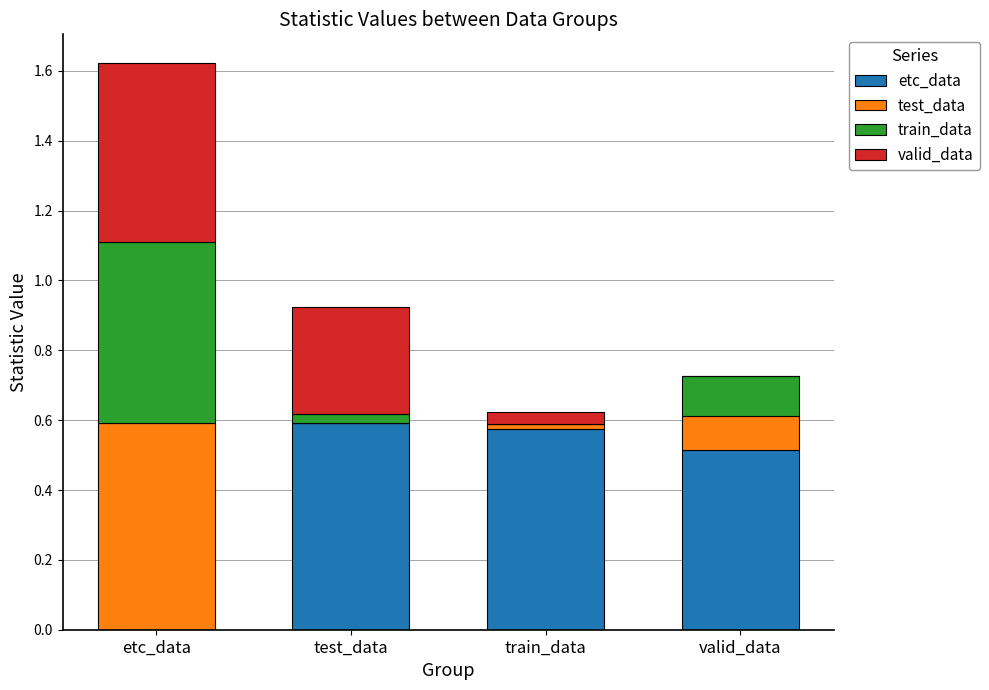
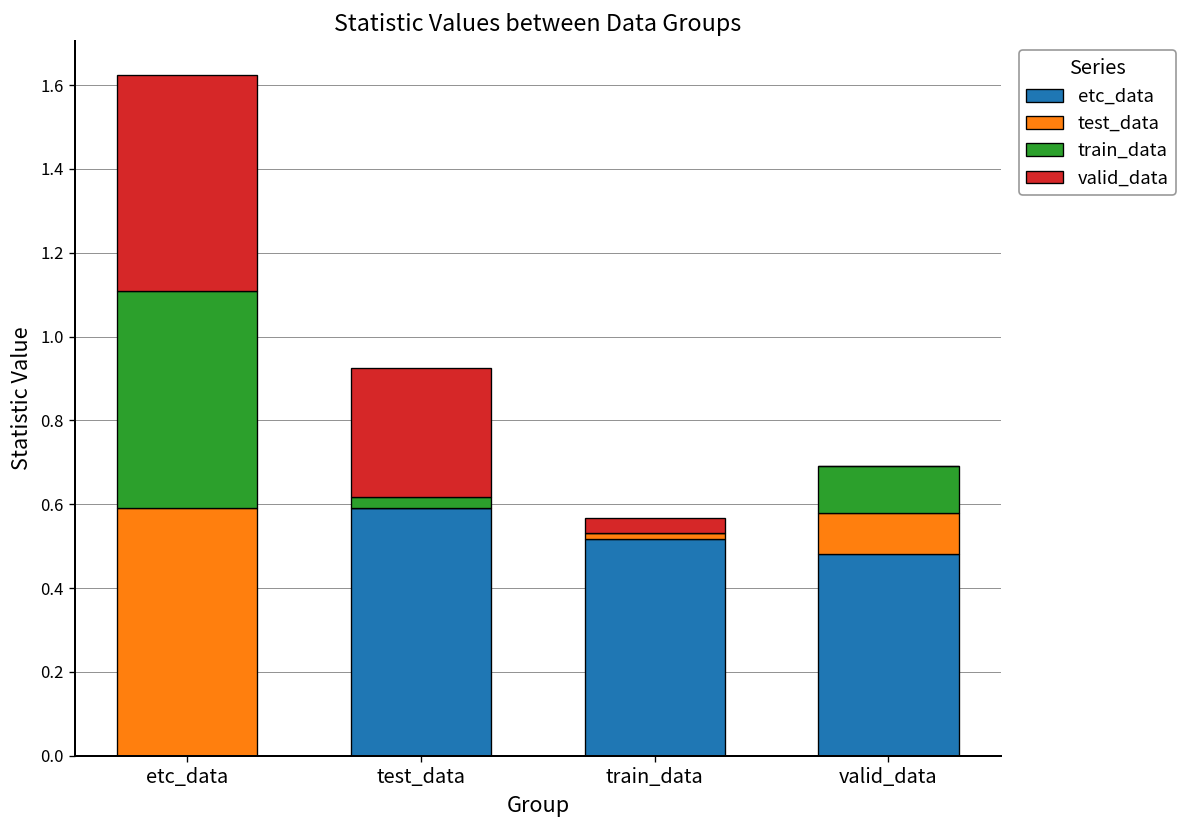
etc_data, train_data: 0.57 -> 0.52
etc_data, valid_data: 0.51 -> 0.48
